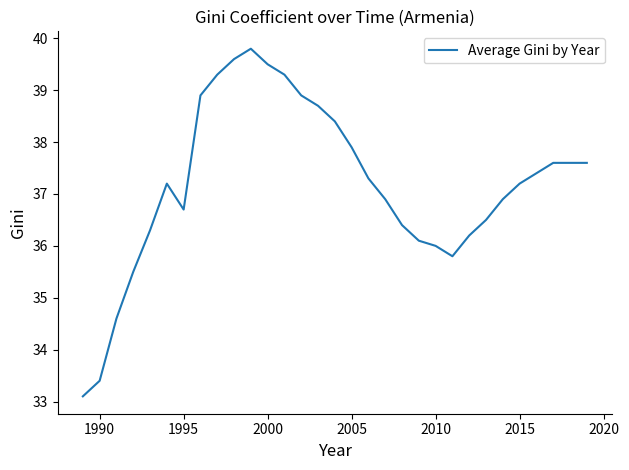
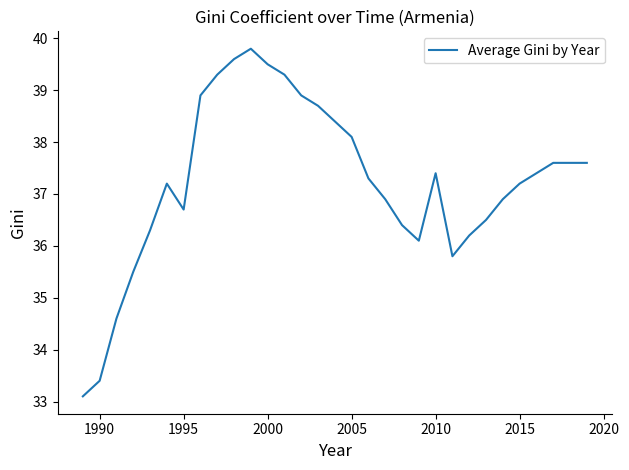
2005: 37.9 -> 38.1
2010: 36.0 -> 37.4
